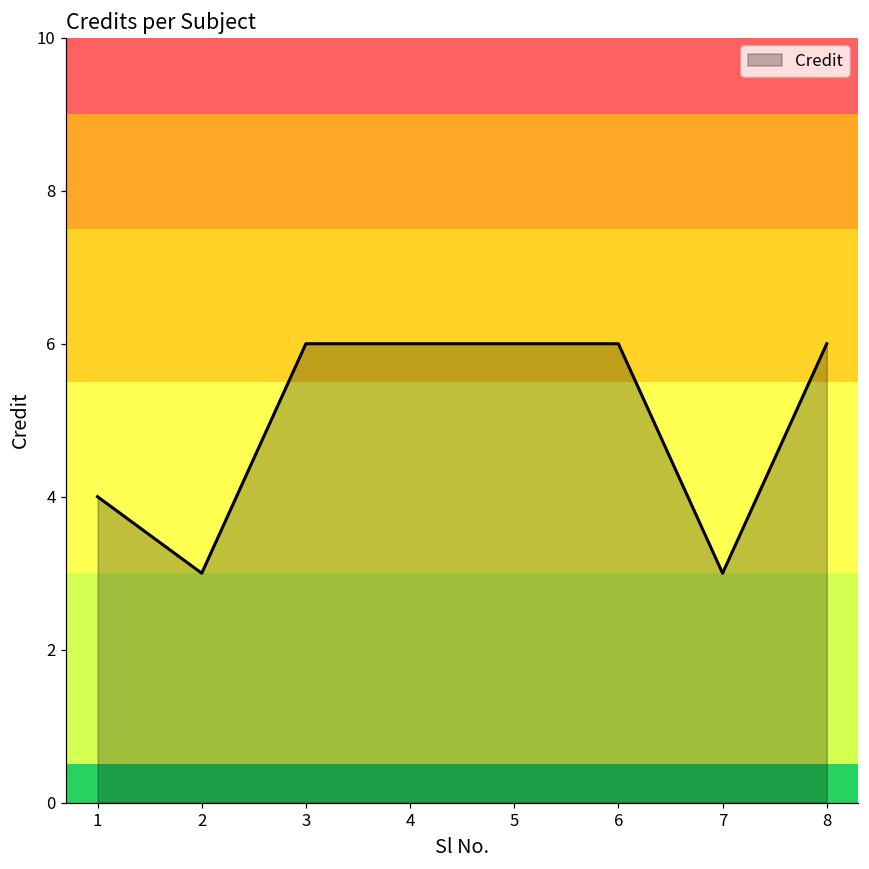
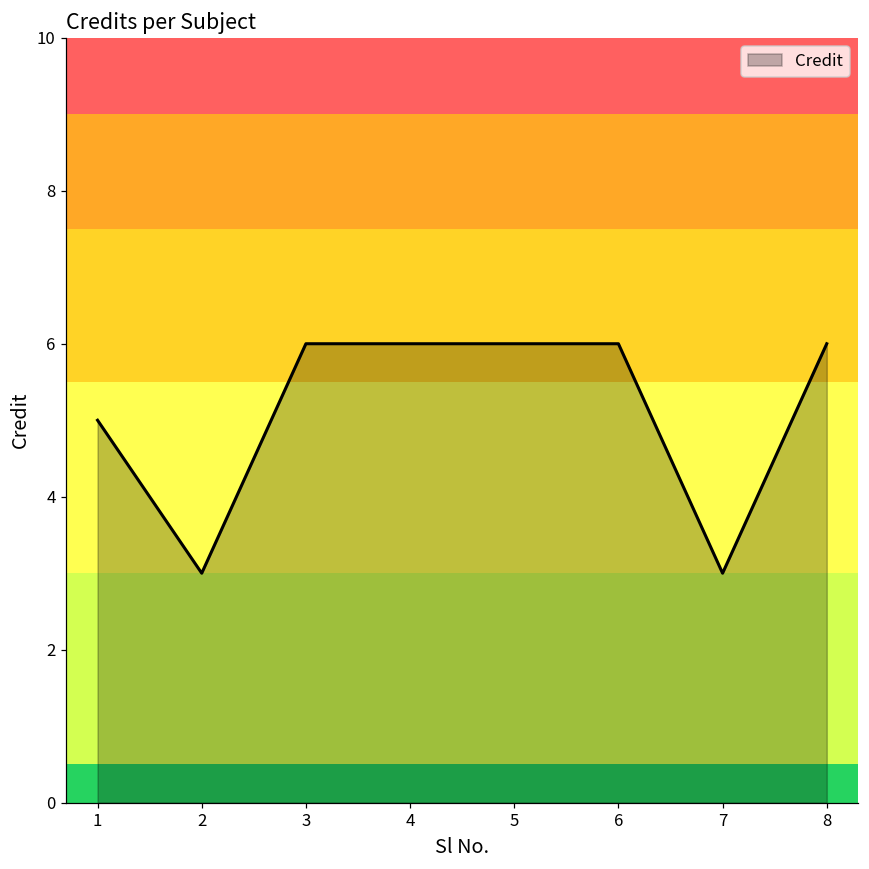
1: 4 -> 5
